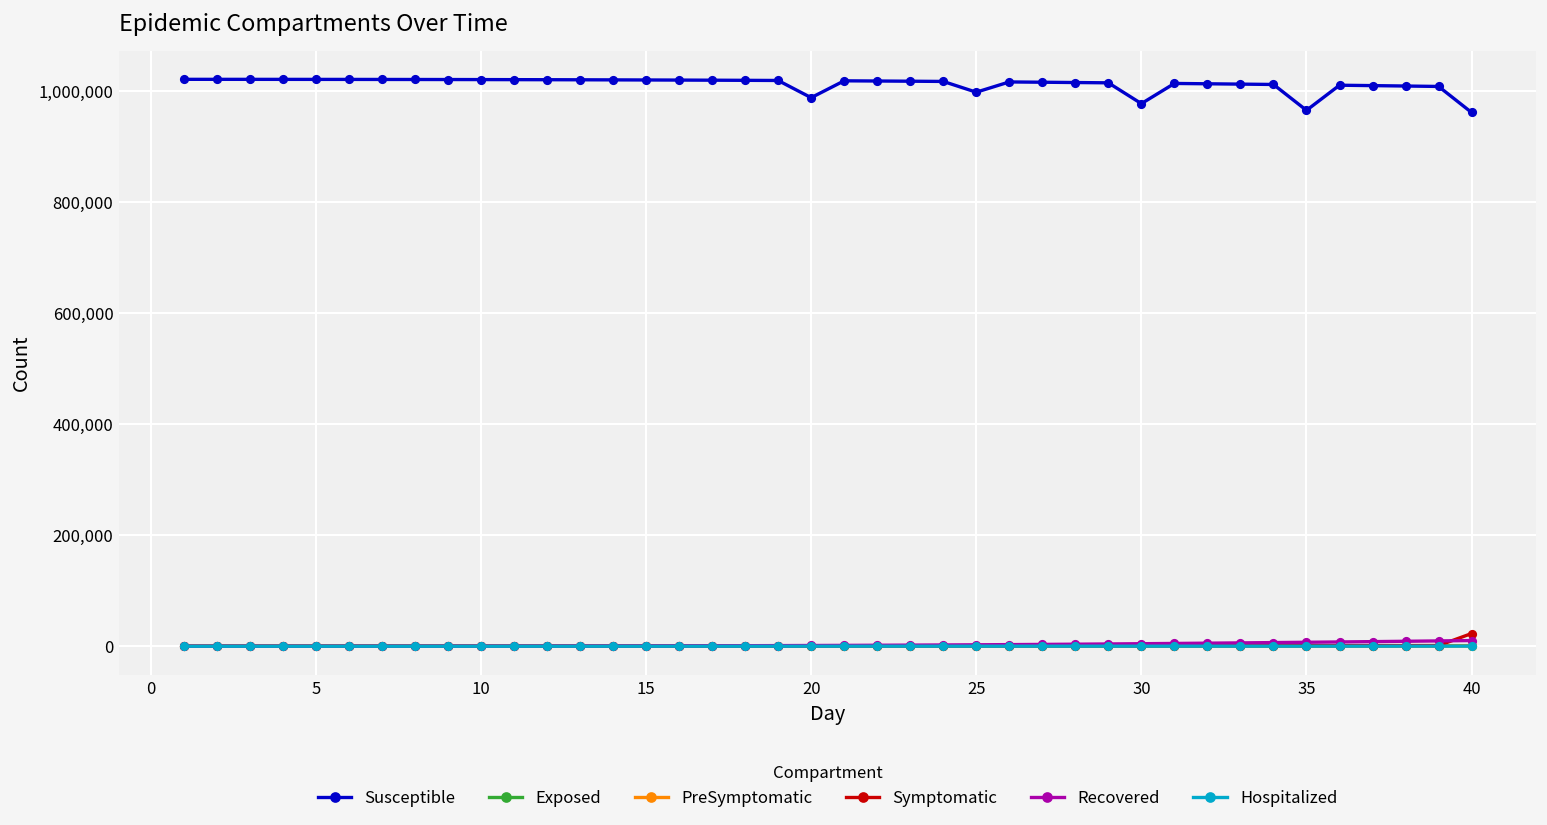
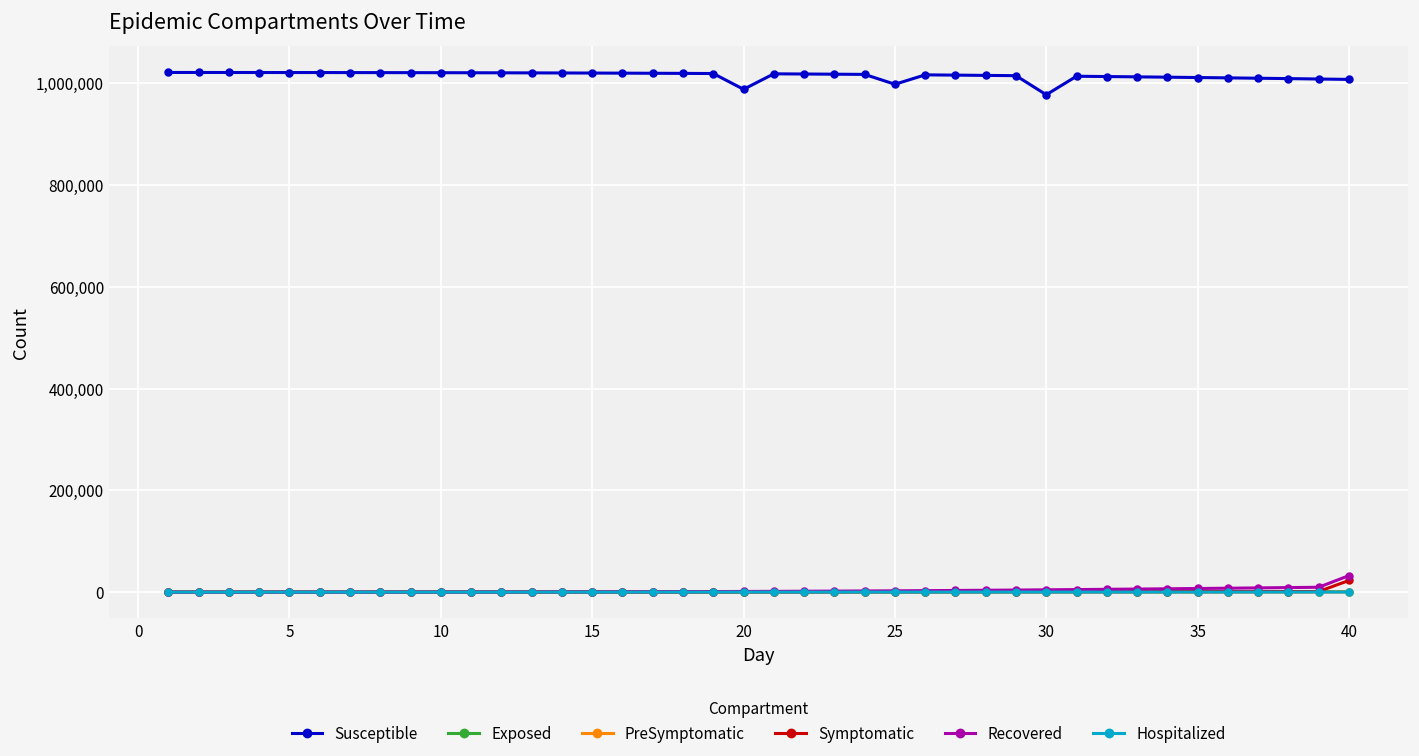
Susceptible, 35: 970,000 -> 1,010,000
Susceptible, 40: 960,000 -> 1,010,000
Recovered, 40: 10,000 -> 30,000
